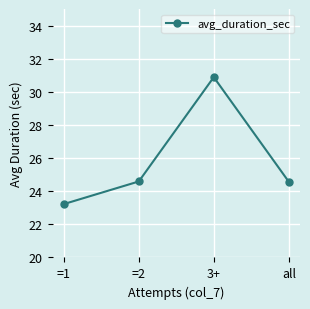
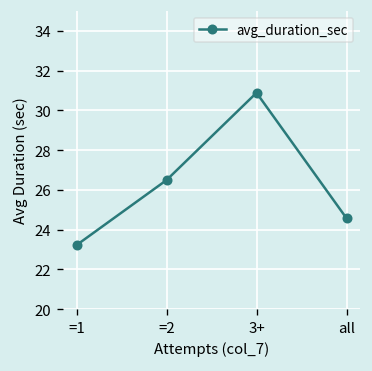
=2: 24.6 -> 26.5
